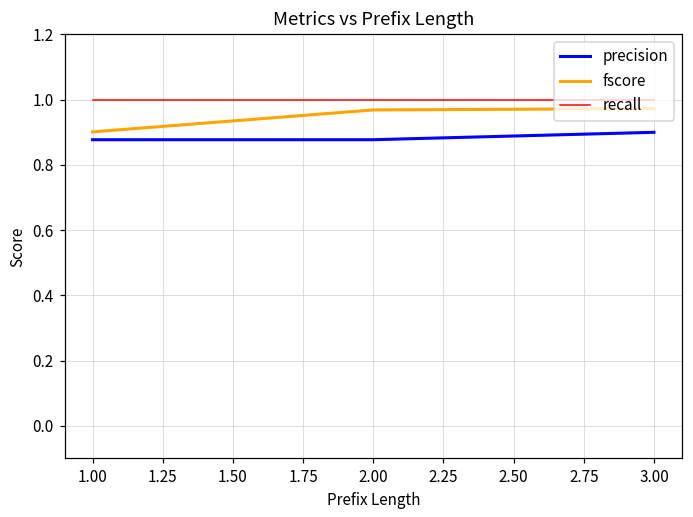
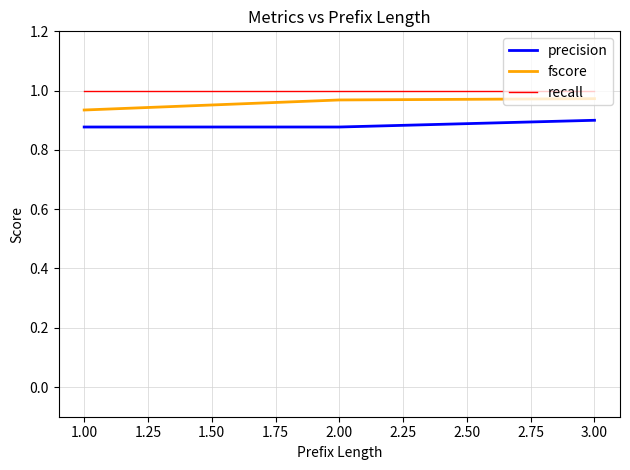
fscore, 1.00: 0.90 -> 0.93
